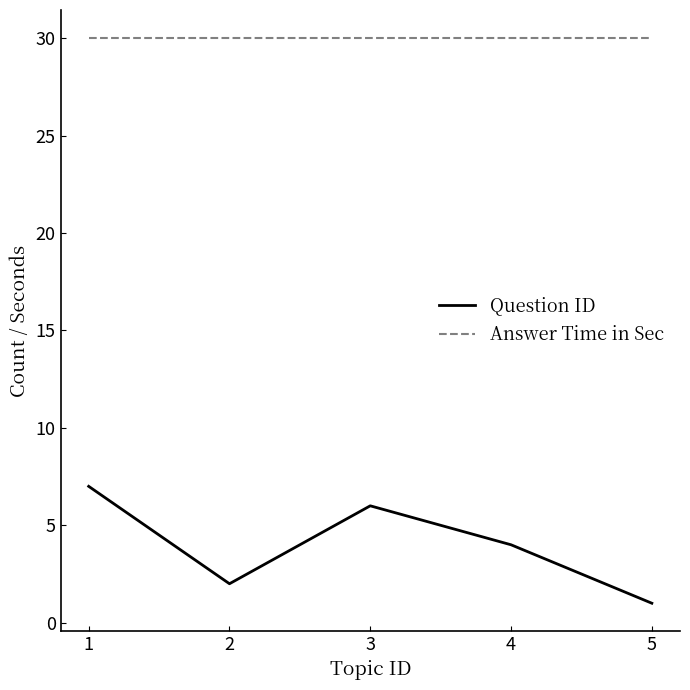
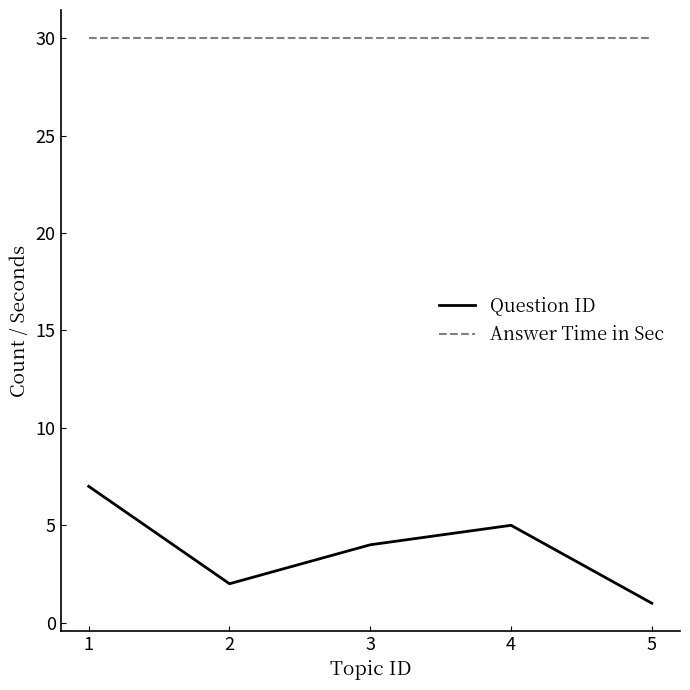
Question ID, 3: 6 -> 4
Question ID, 4: 4 -> 5
